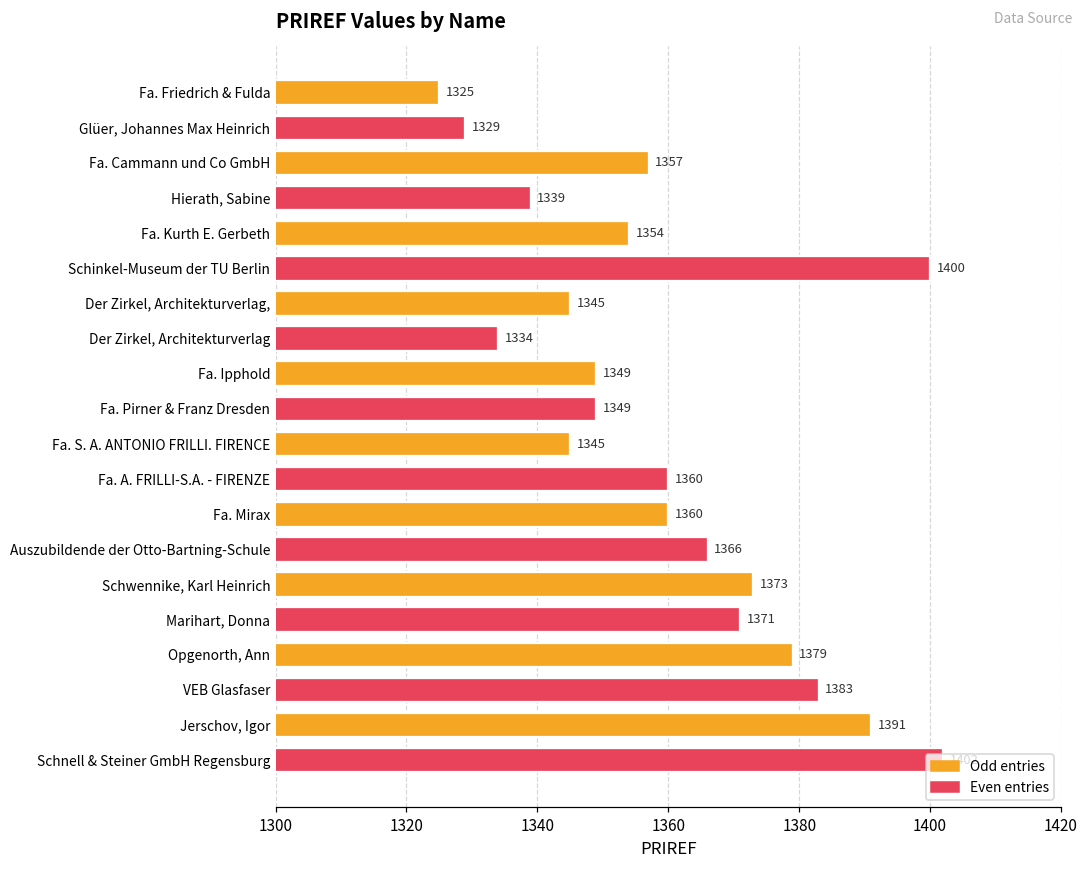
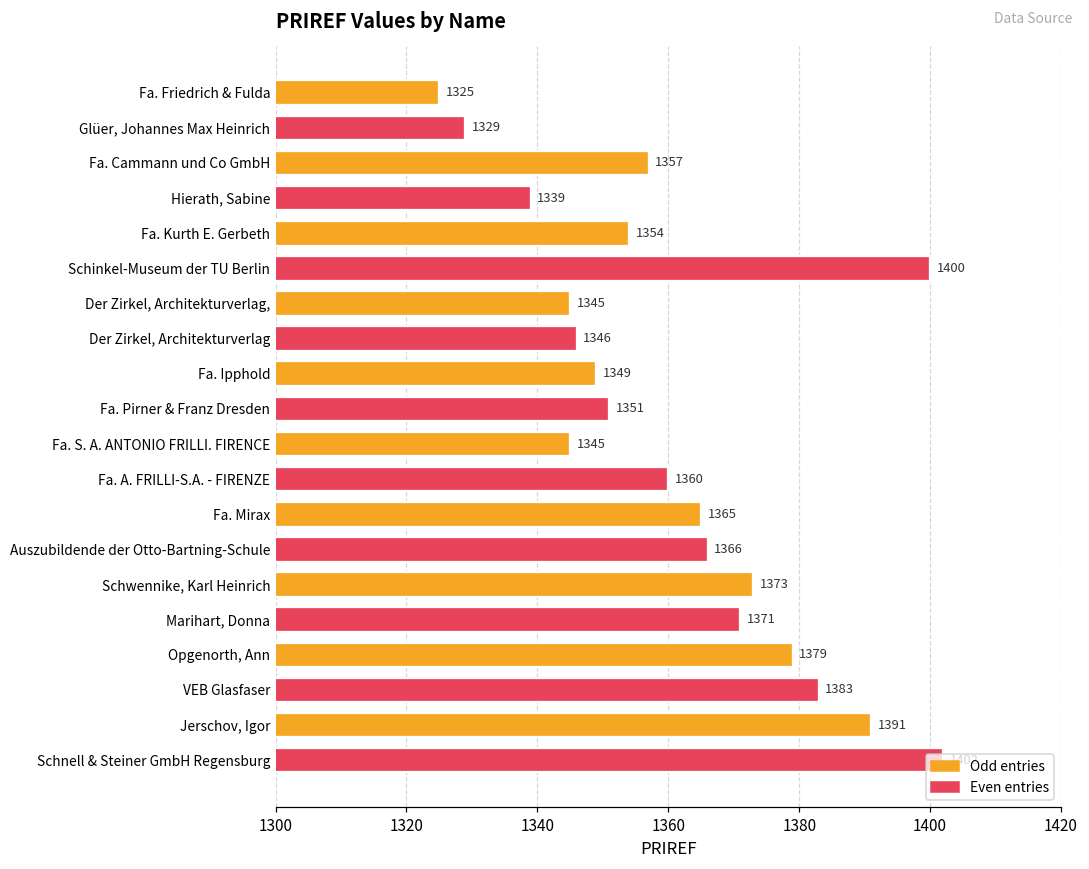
Der Zirkel, Architekturverlag: 1334 -> 1346
Fa. Pirner & Franz Dresden: 1349 -> 1351
Fa. Mirax: 1360 -> 1365
